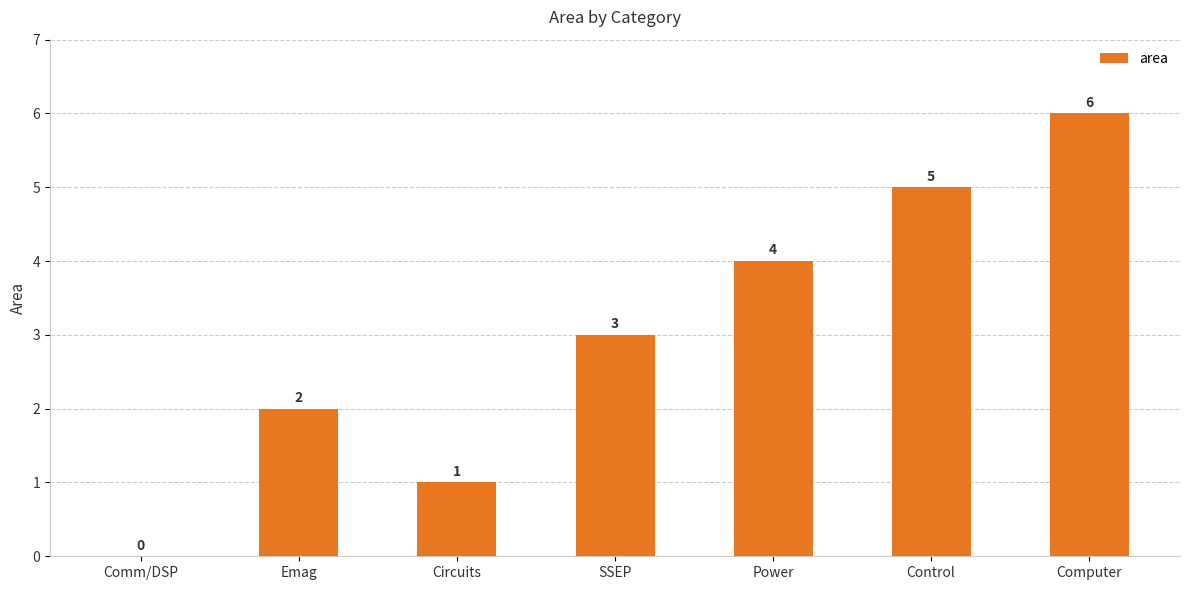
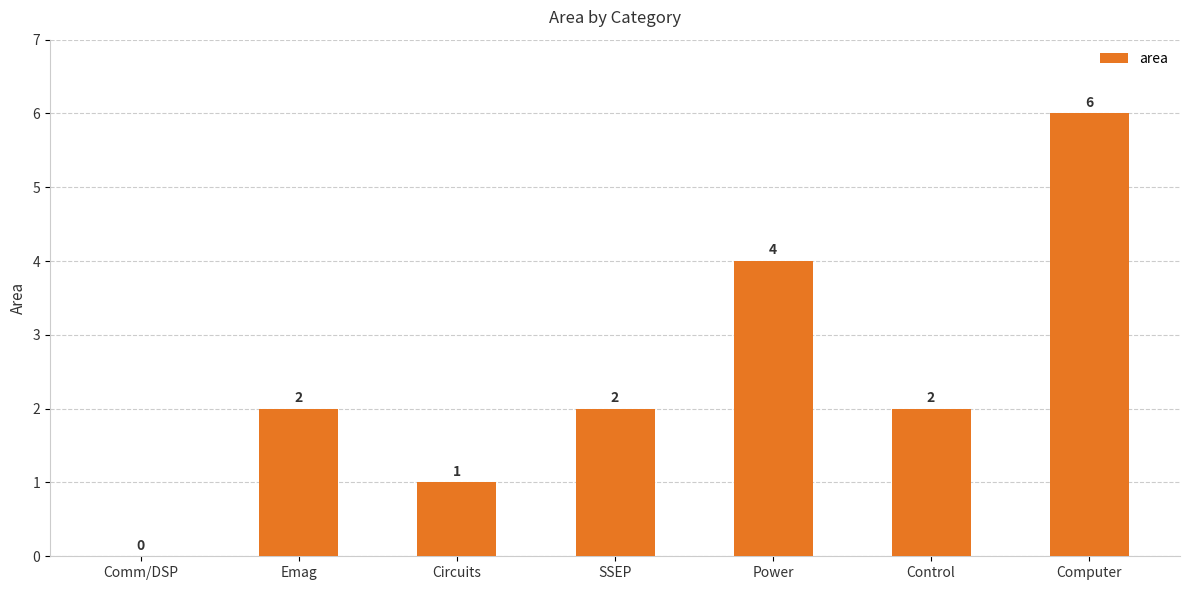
SSEP: 3 -> 2
Control: 5 -> 2
